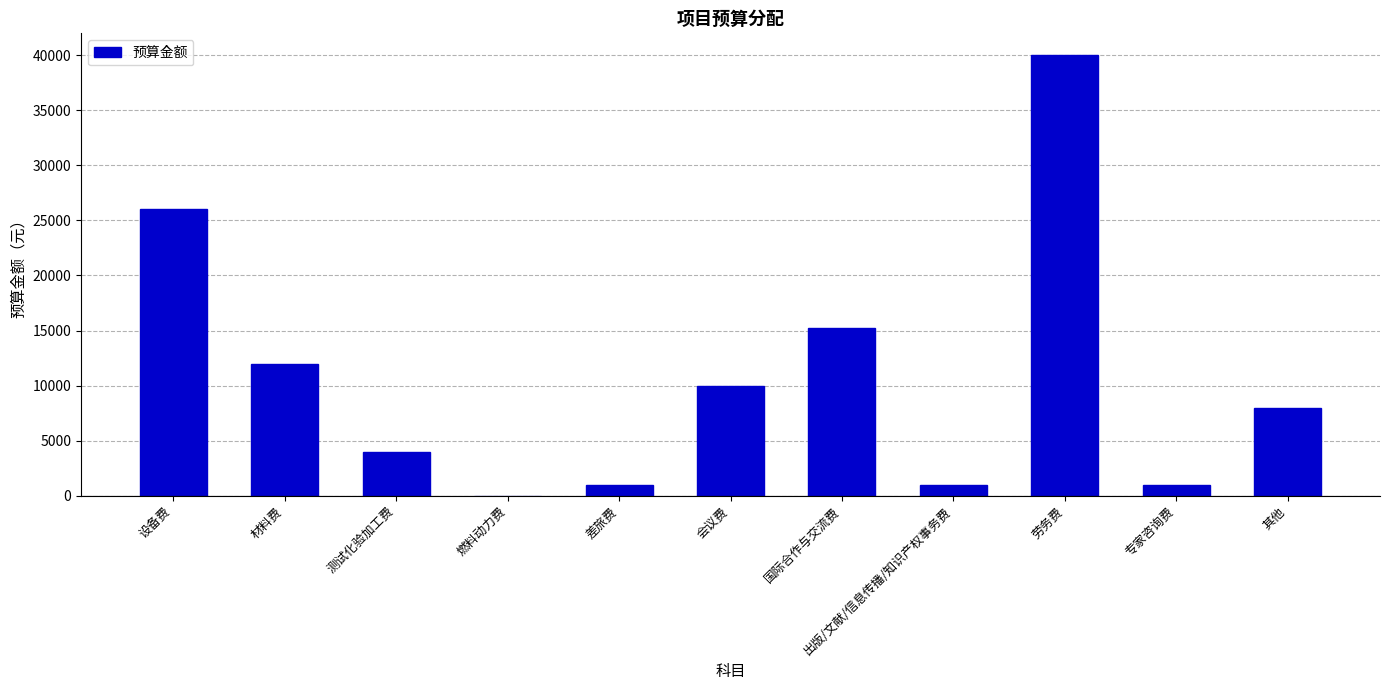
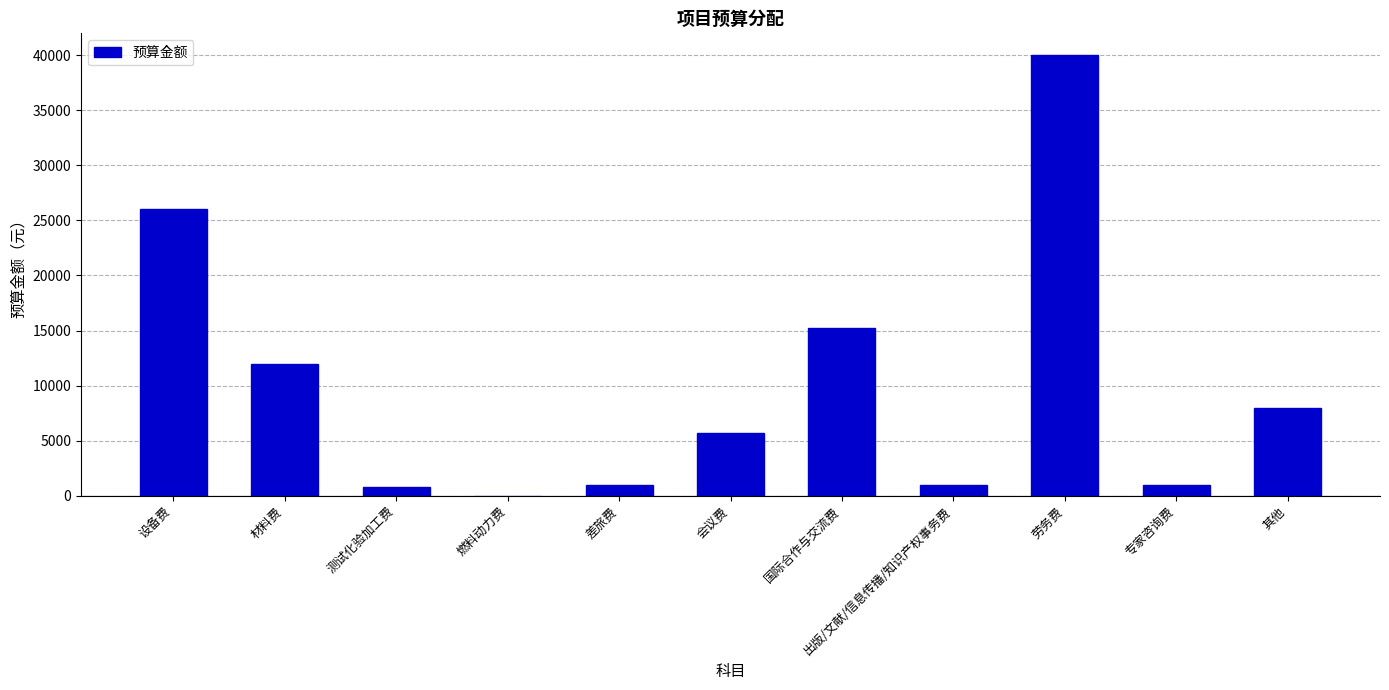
测试化验加工费: 4000 -> 800
会议费: 10000 -> 5600
